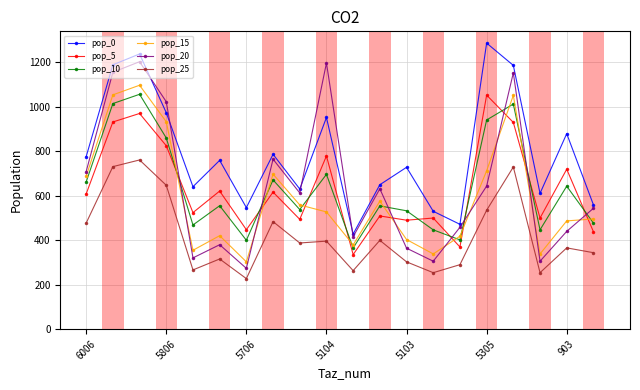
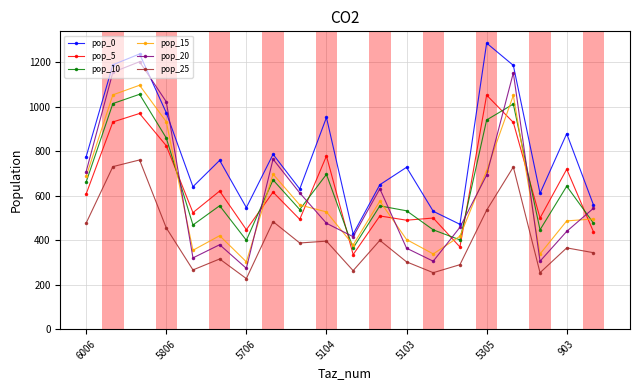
pop_25, 5806: 650 -> 460
pop_20, 5104: 1200 -> 480
pop_20, 5305: 640 -> 690
